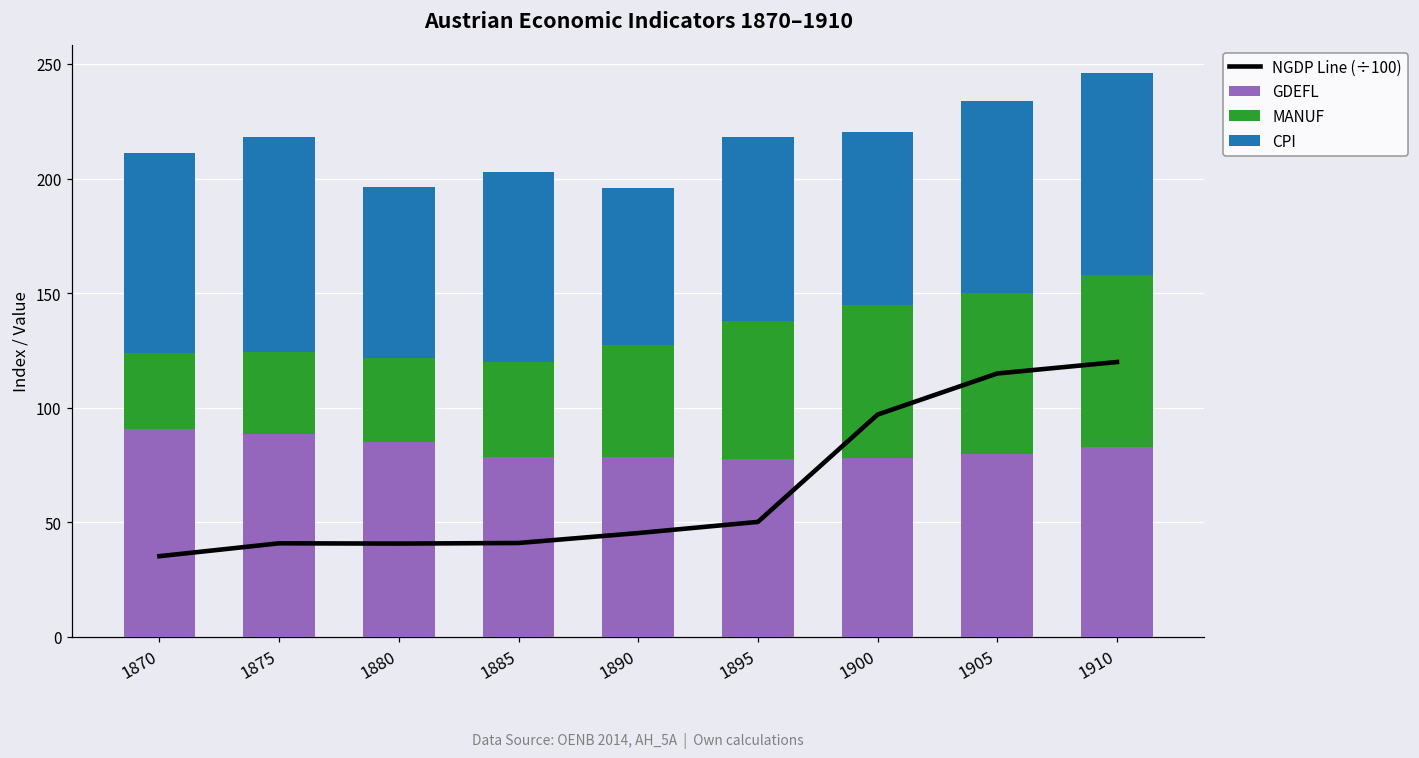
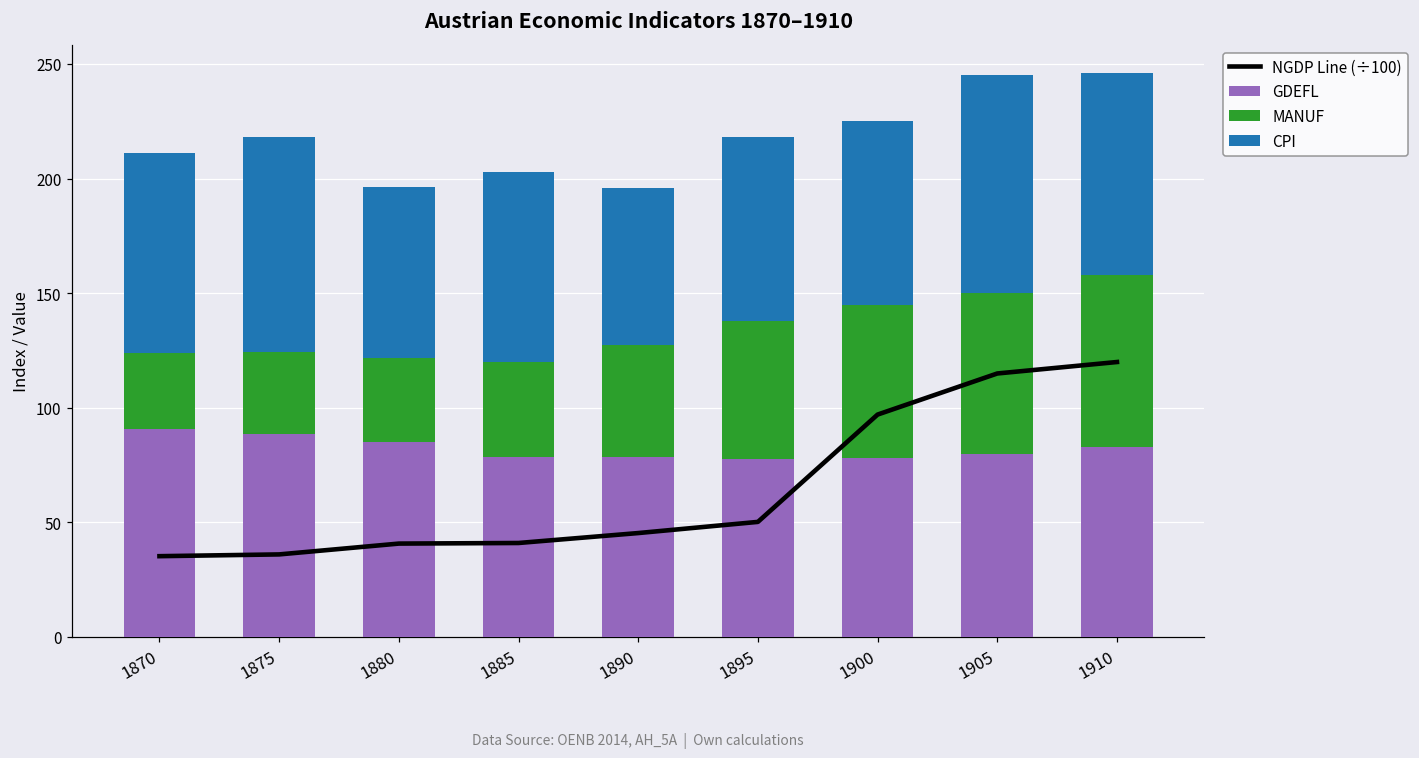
NGDP Line (÷100), 1875: 41 -> 36
CPI, 1900: 76 -> 80
CPI, 1905: 84 -> 95
